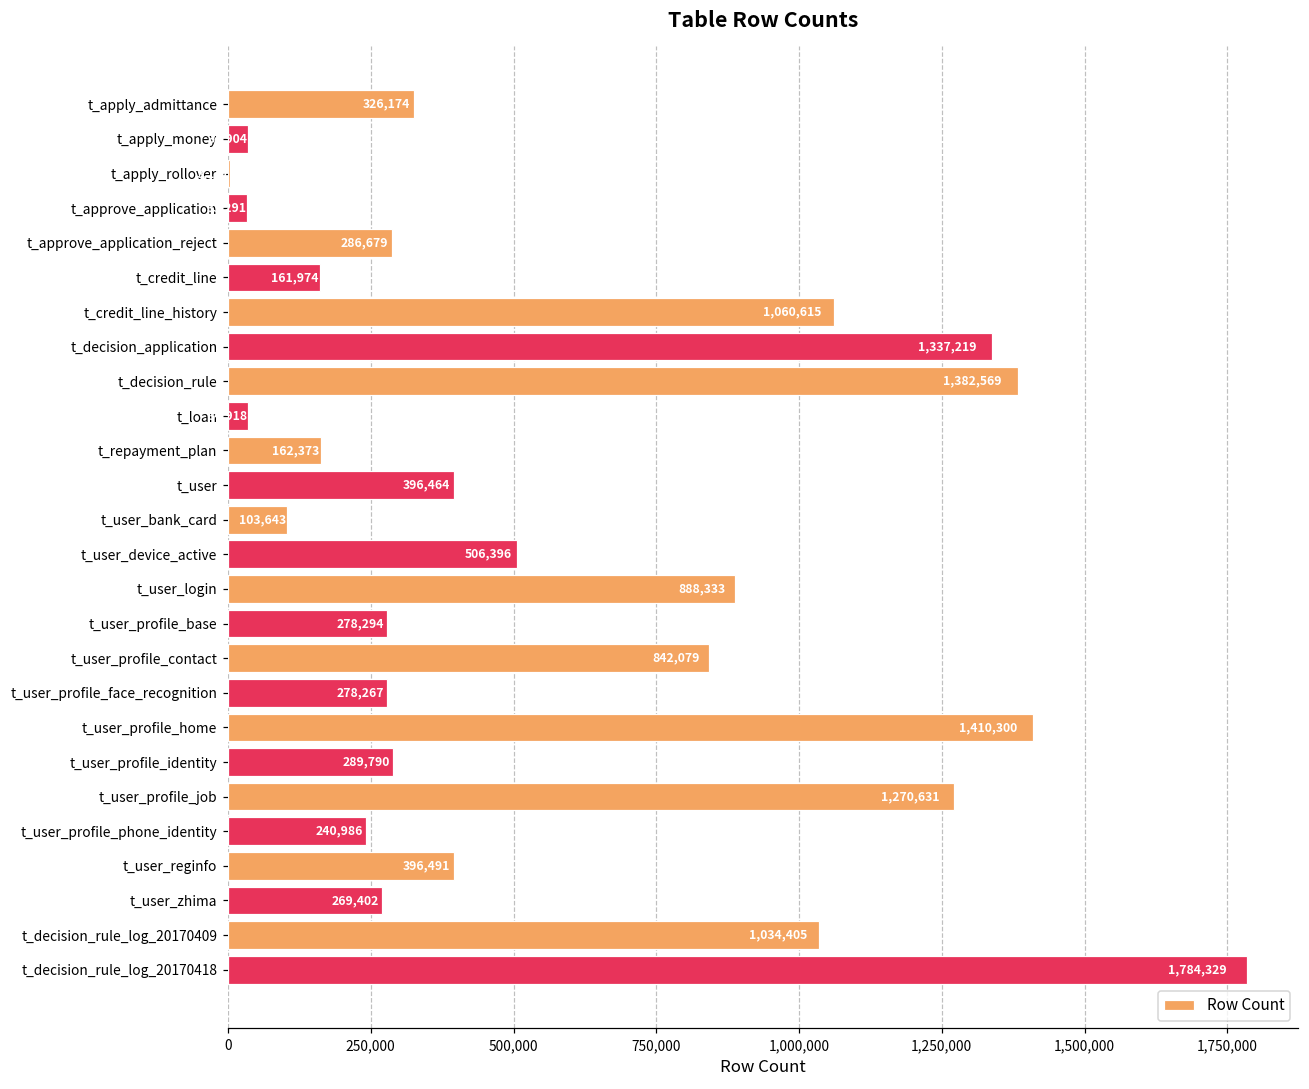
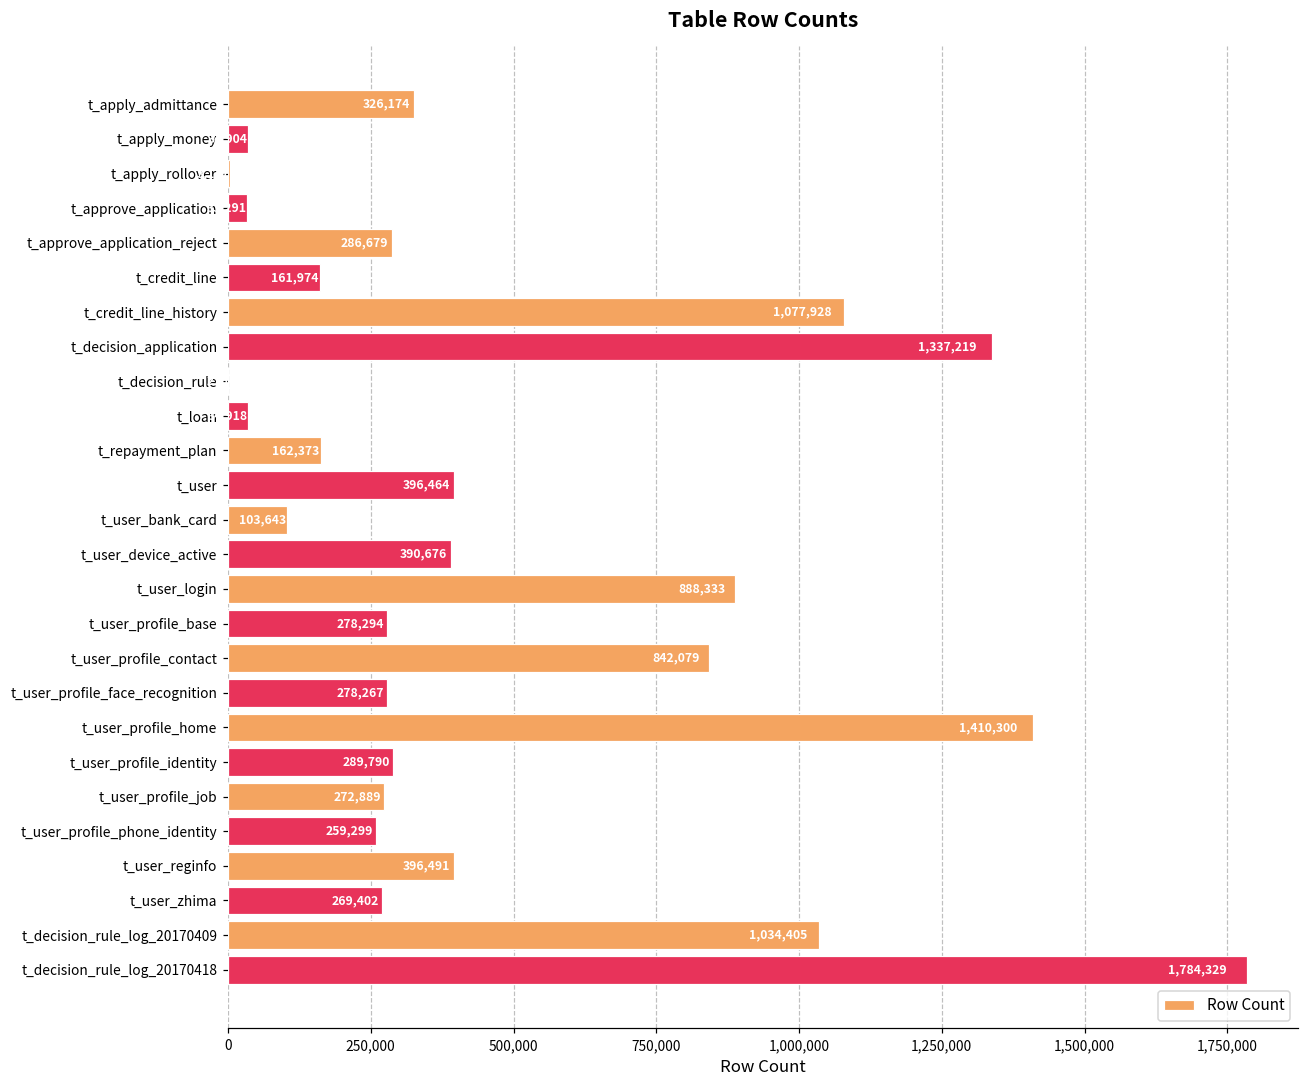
t_credit_line_history: 1,060,615 -> 1,077,928
t_decision_rule: 1,380,000 -> 0
t_user_device_active: 506,396 -> 390,676
t_user_profile_job: 1,270,631 -> 272,889
t_user_profile_phone_identity: 240,986 -> 259,299
